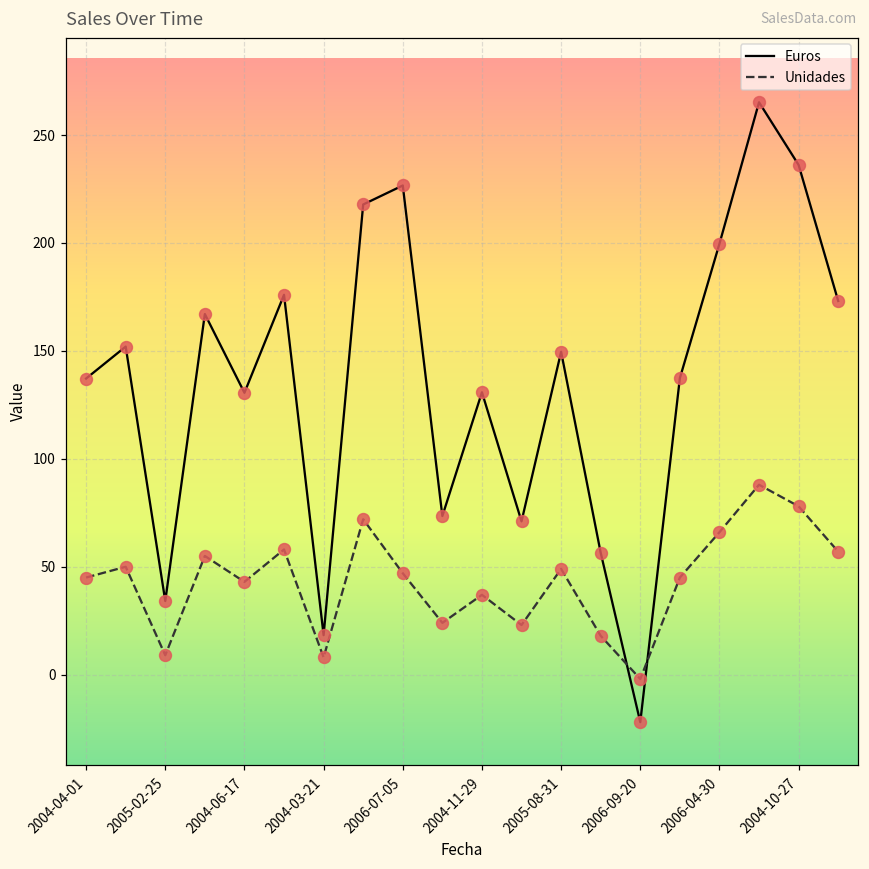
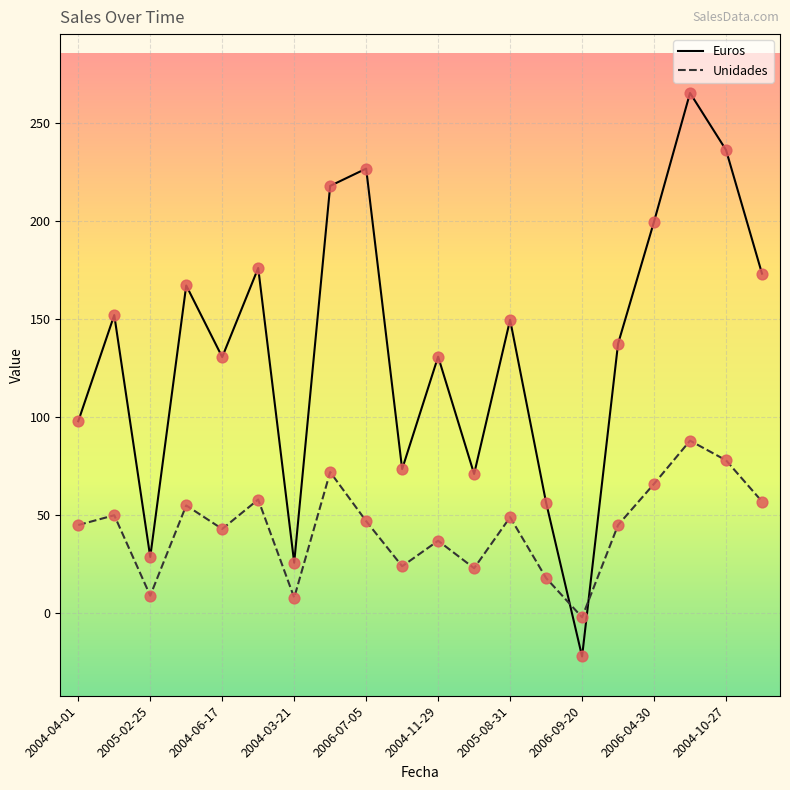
Euros, 2004-04-01: 137 -> 98
Euros, 2005-02-25: 34 -> 29
Euros, 2004-03-21: 18 -> 26
